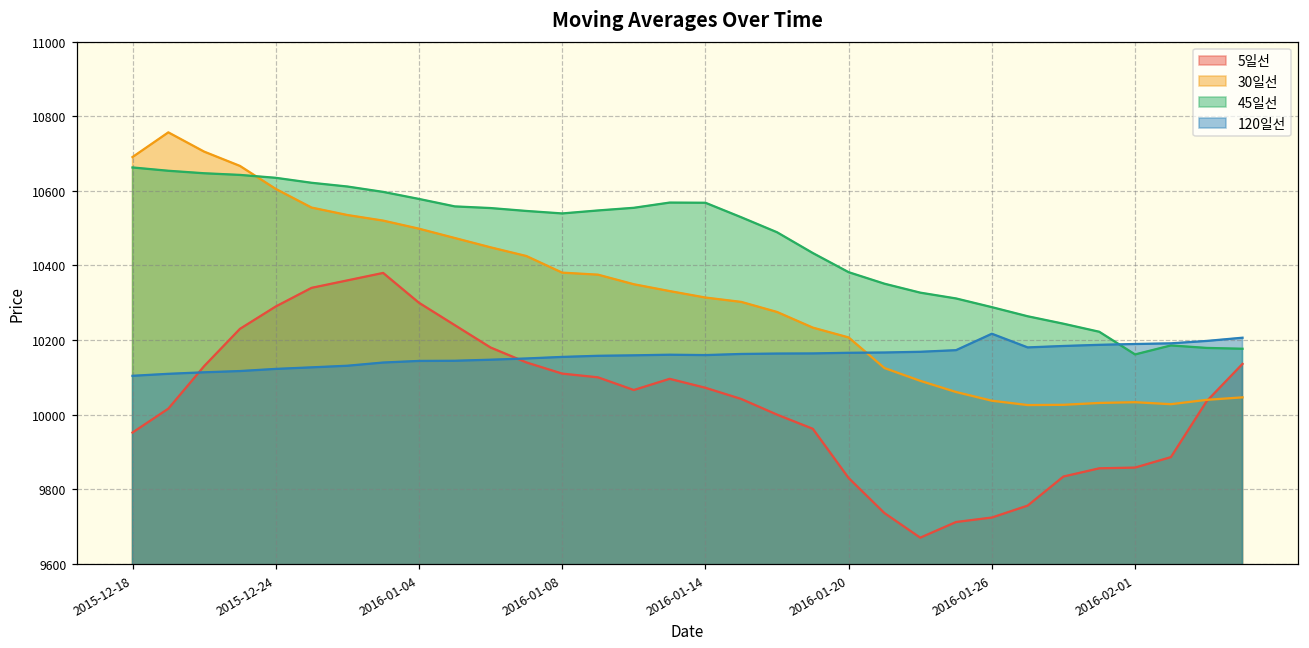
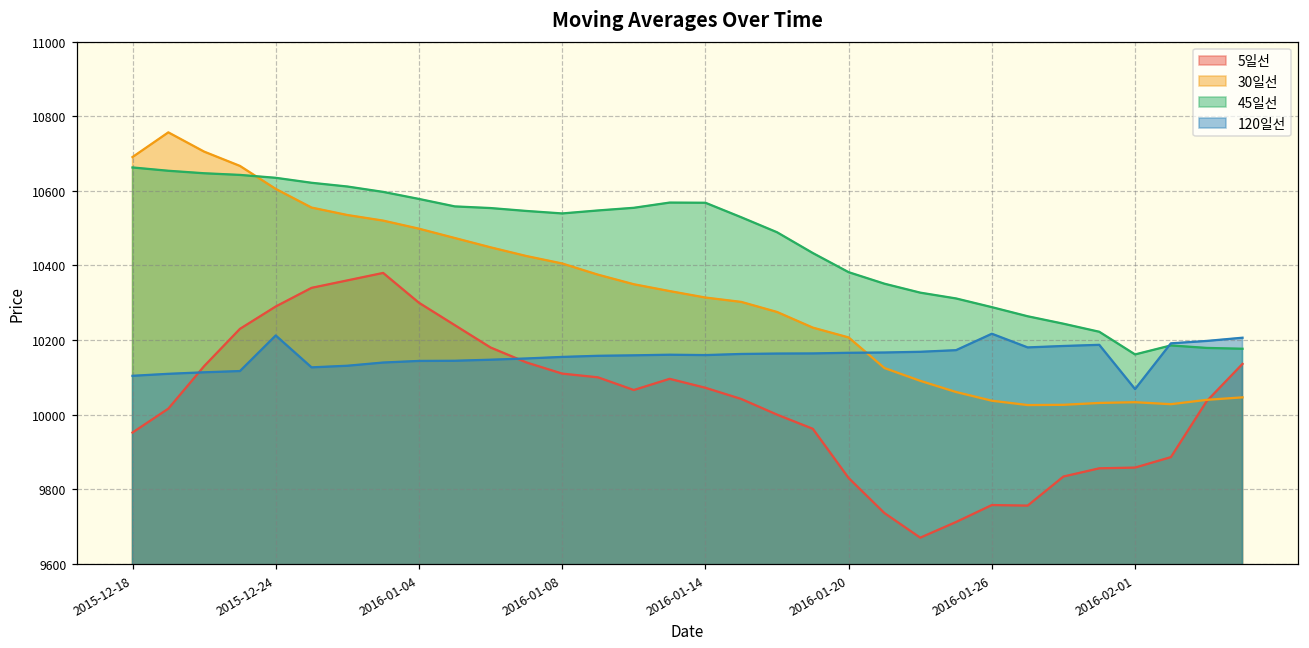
120일선, 2015-12-24: 10120 -> 10210
30일선, 2016-01-08: 10380 -> 10410
5일선, 2016-01-26: 9720 -> 9760
120일선, 2016-02-01: 10190 -> 10070
